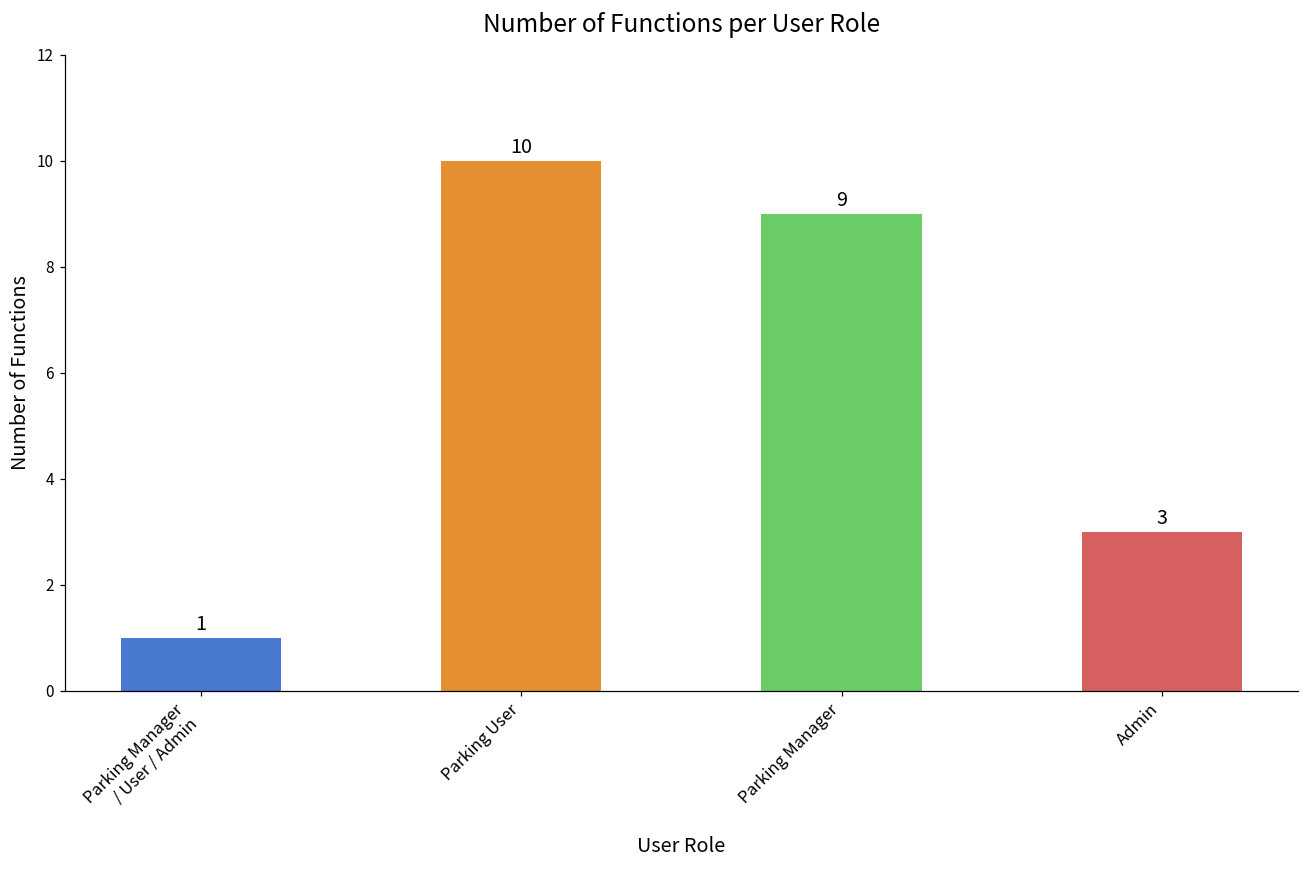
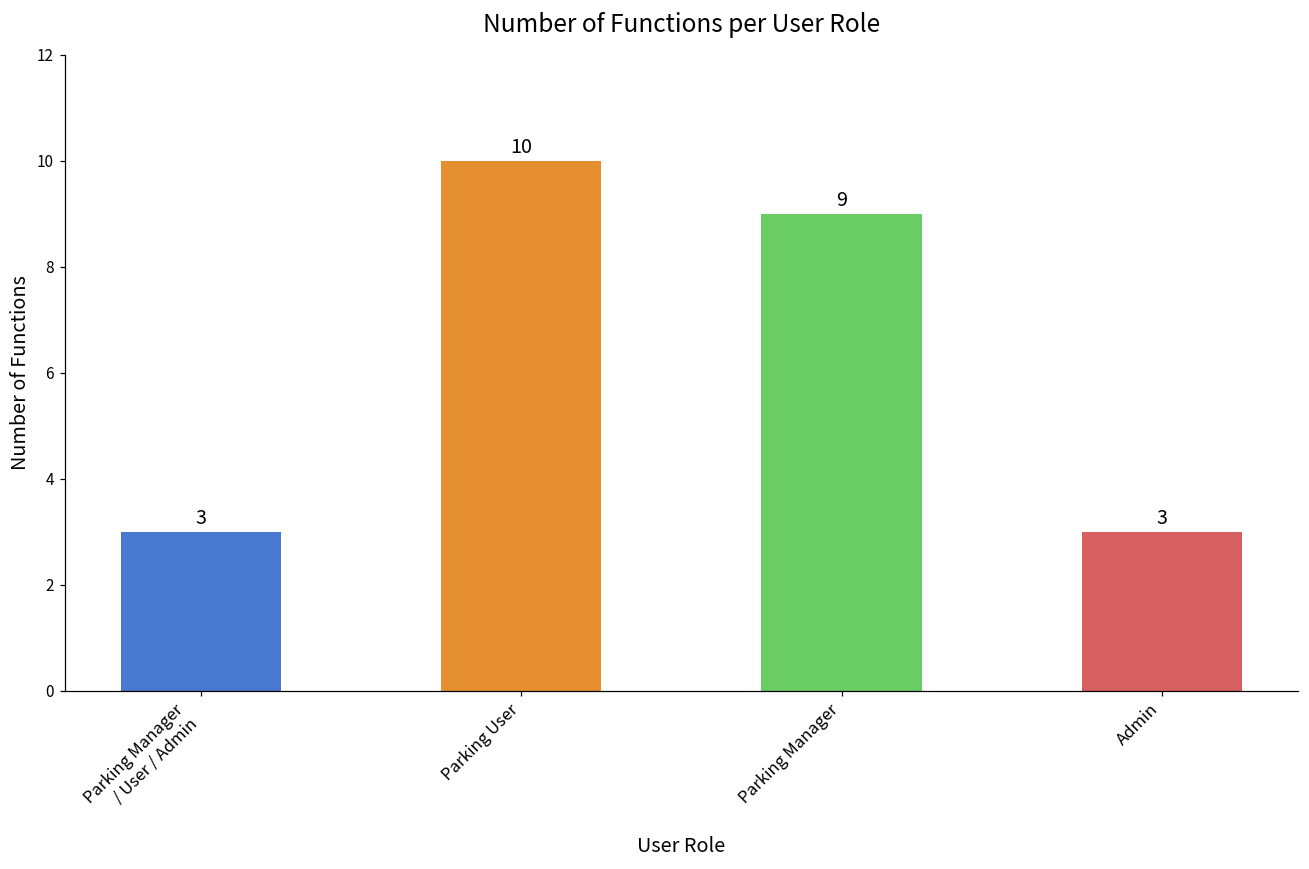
Parking Manager / User / Admin: 1 -> 3
